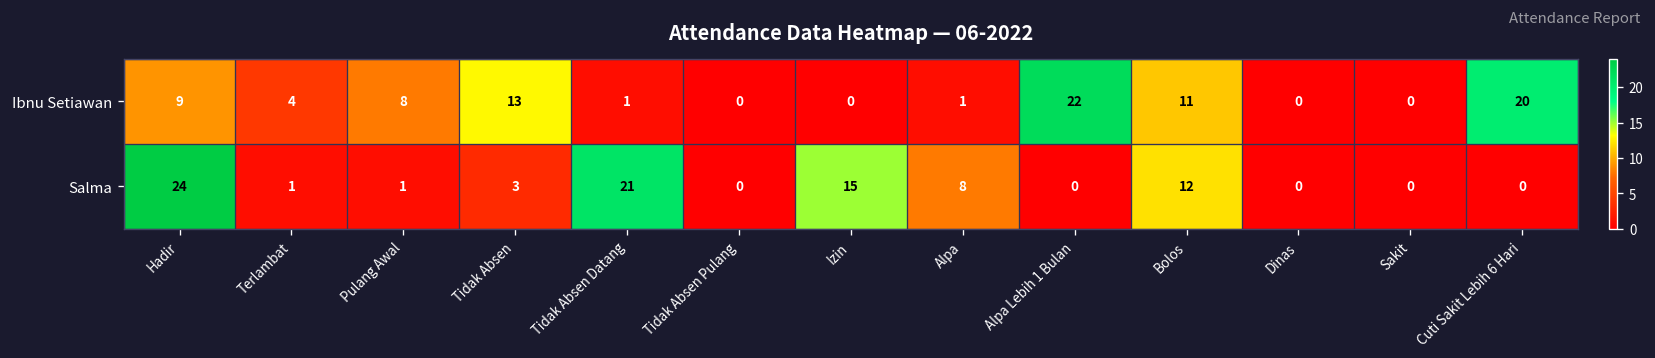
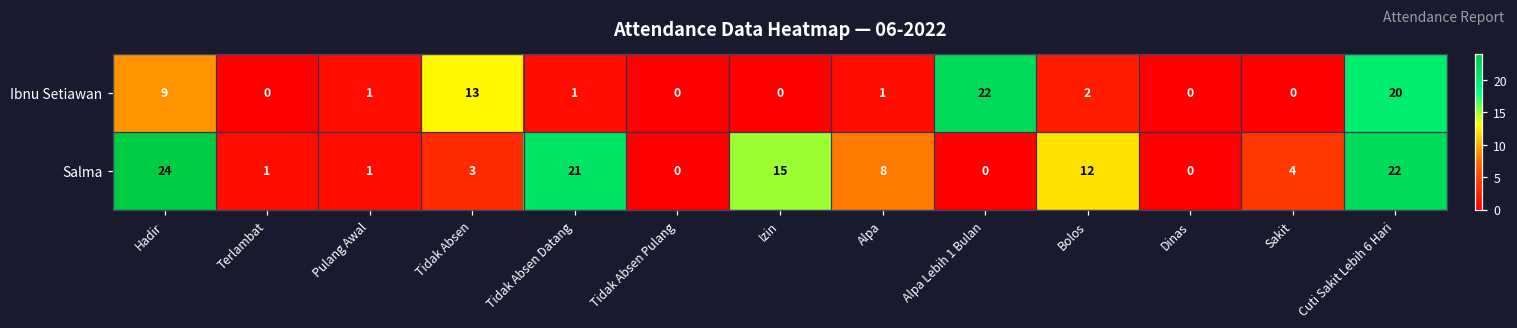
Ibnu Setiawan, Terlambat: 4 -> 0
Ibnu Setiawan, Pulang Awal: 8 -> 1
Ibnu Setiawan, Bolos: 11 -> 2
Salma, Sakit: 0 -> 4
Salma, Cuti Sakit Lebih 6 Hari: 0 -> 22
